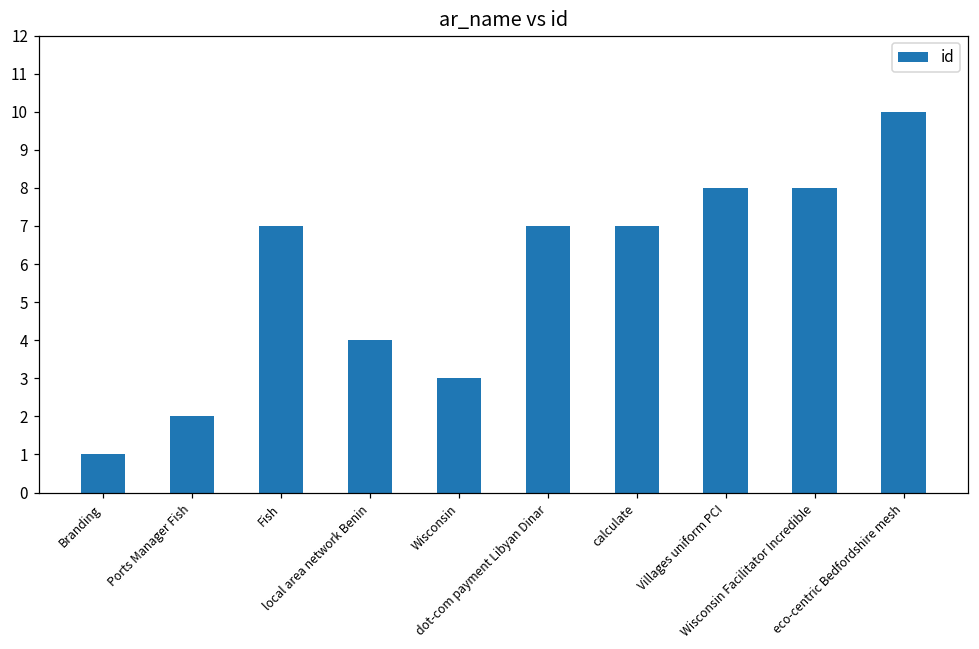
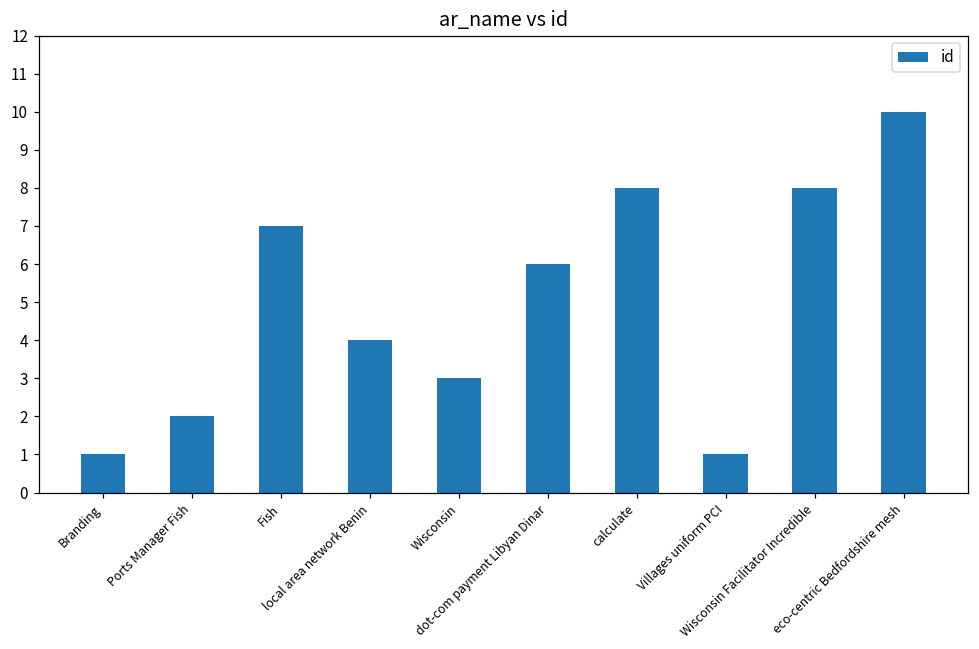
dot-com payment Libyan Dinar: 7 -> 6
calculate: 7 -> 8
Villages uniform PCI: 8 -> 1
